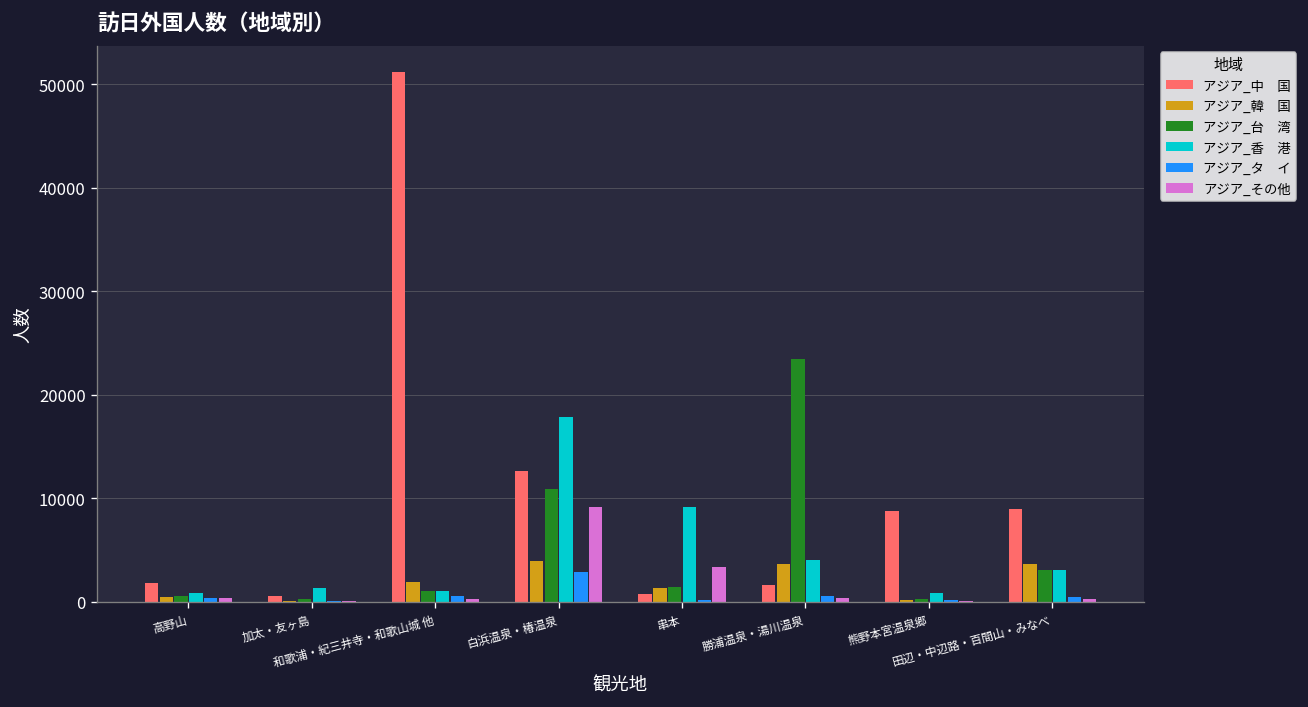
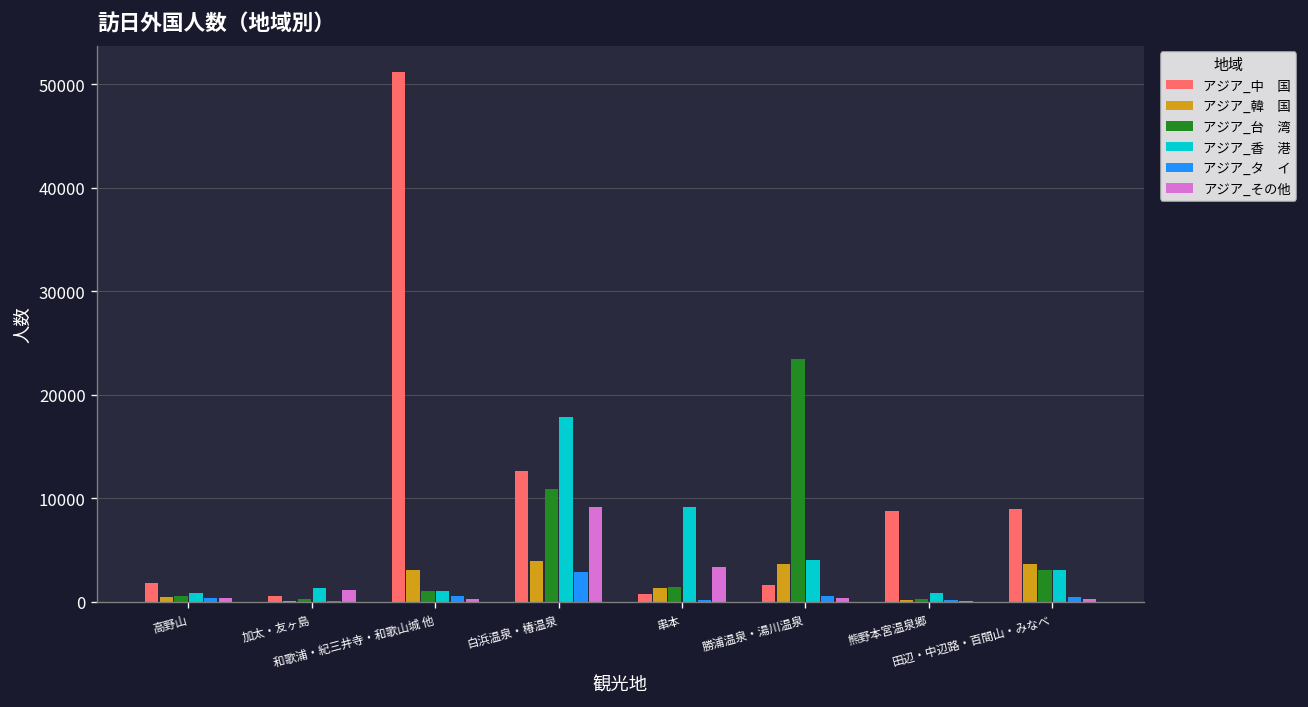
アジア_その他, 加太・友ヶ島: 0 -> 1000
アジア_韓 国, 和歌浦・紀三井寺・和歌山城 他: 2000 -> 3000
